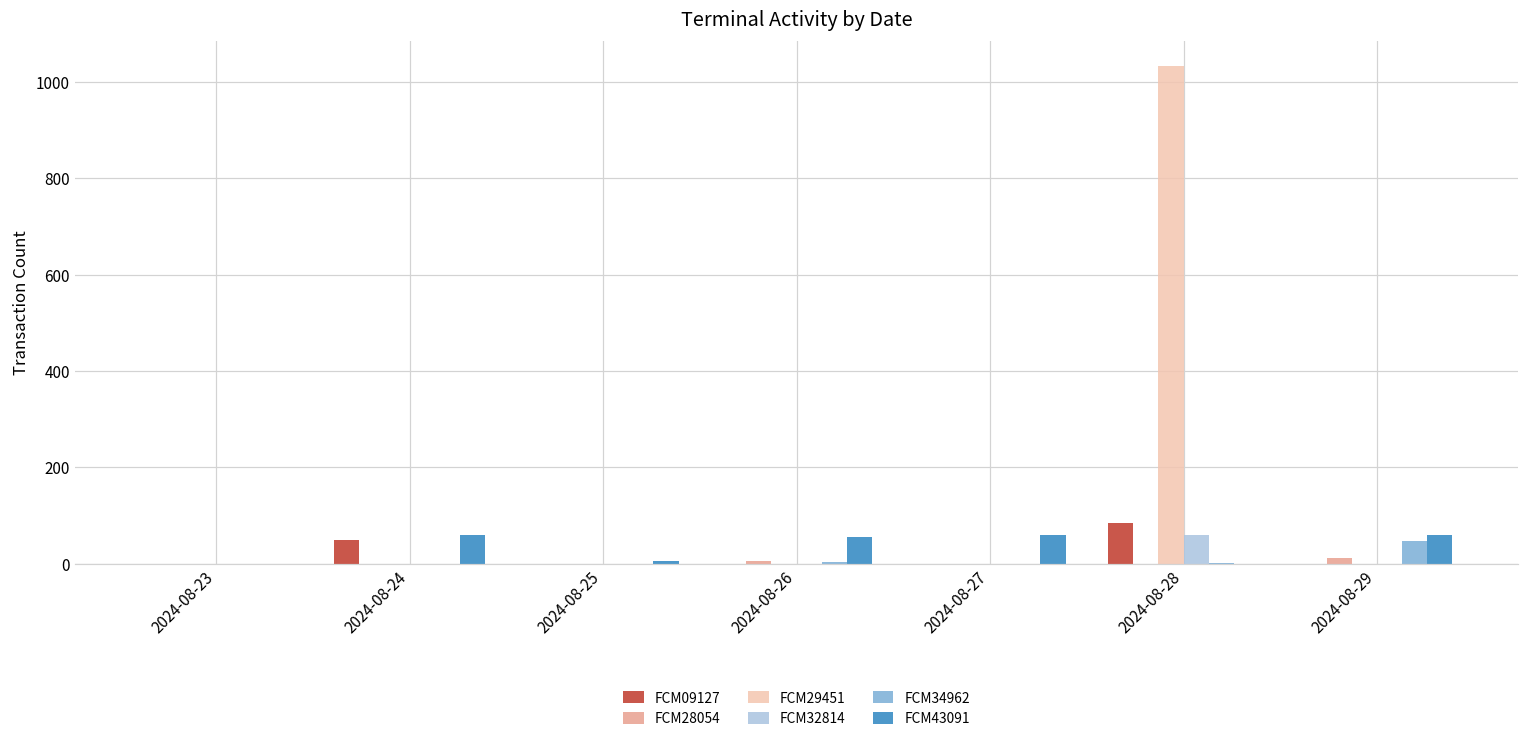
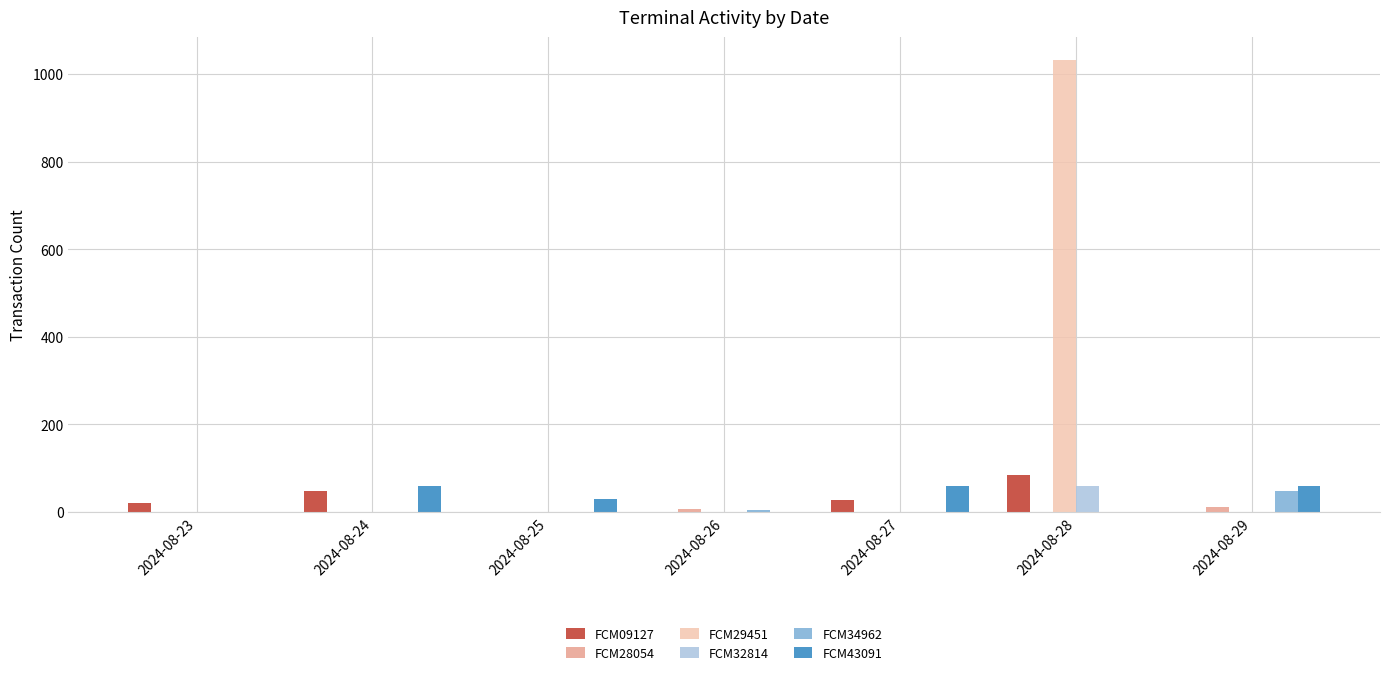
FCM09127, 2024-08-23: 0 -> 20
FCM43091, 2024-08-25: 10 -> 30
FCM43091, 2024-08-26: 60 -> 0
FCM09127, 2024-08-27: 0 -> 30
